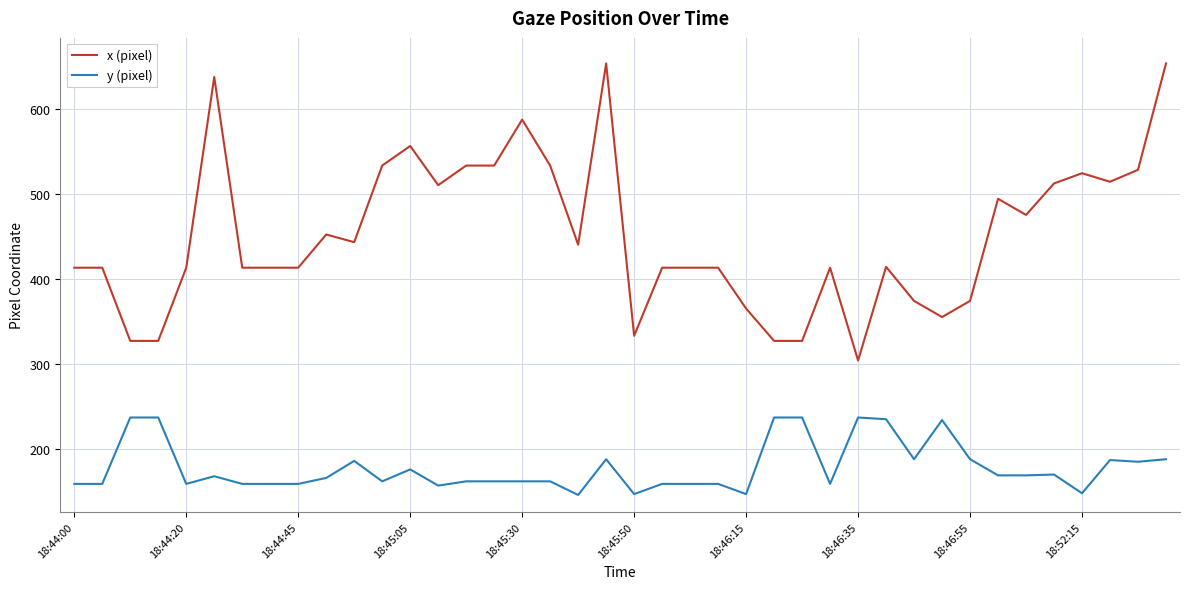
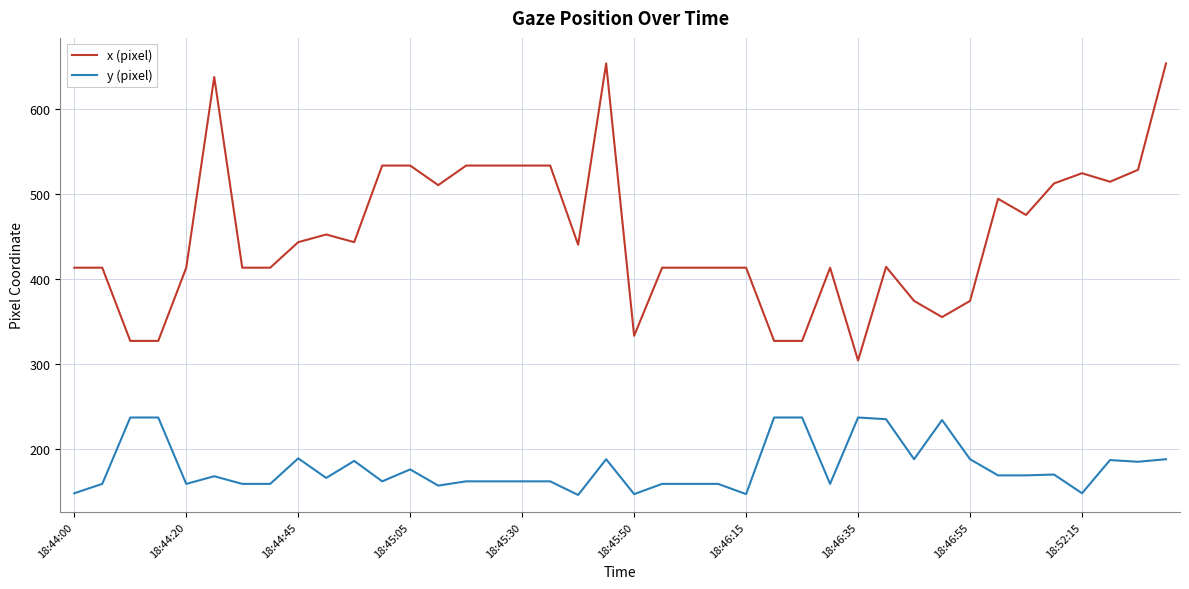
y (pixel), 18:44:00: 160 -> 150
x (pixel), 18:44:45: 410 -> 440
y (pixel), 18:44:45: 160 -> 190
x (pixel), 18:45:05: 560 -> 530
x (pixel), 18:45:30: 590 -> 530
x (pixel), 18:46:15: 370 -> 410
